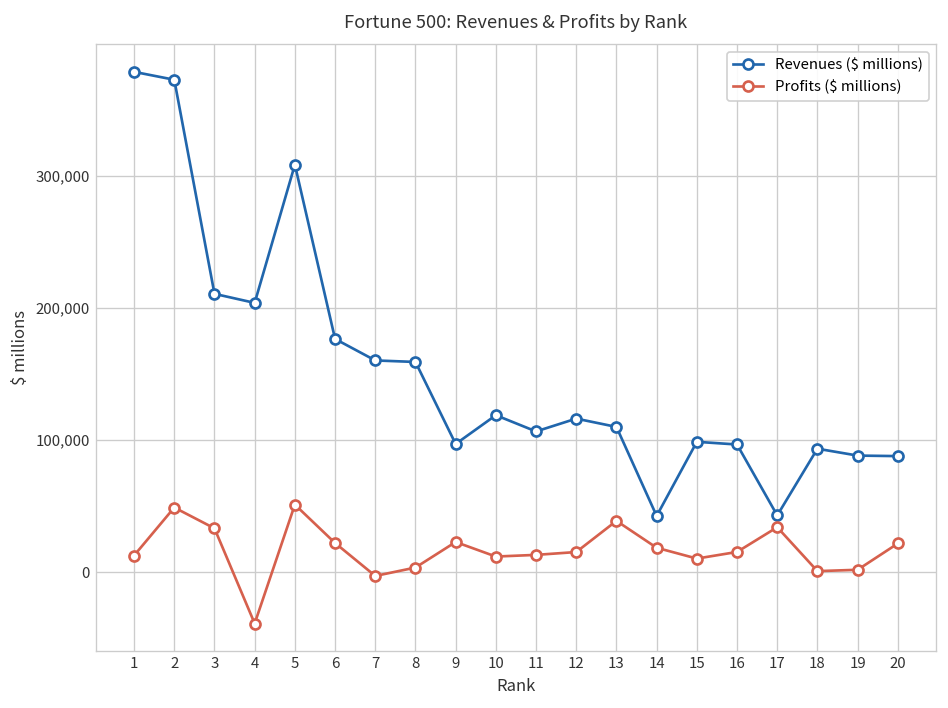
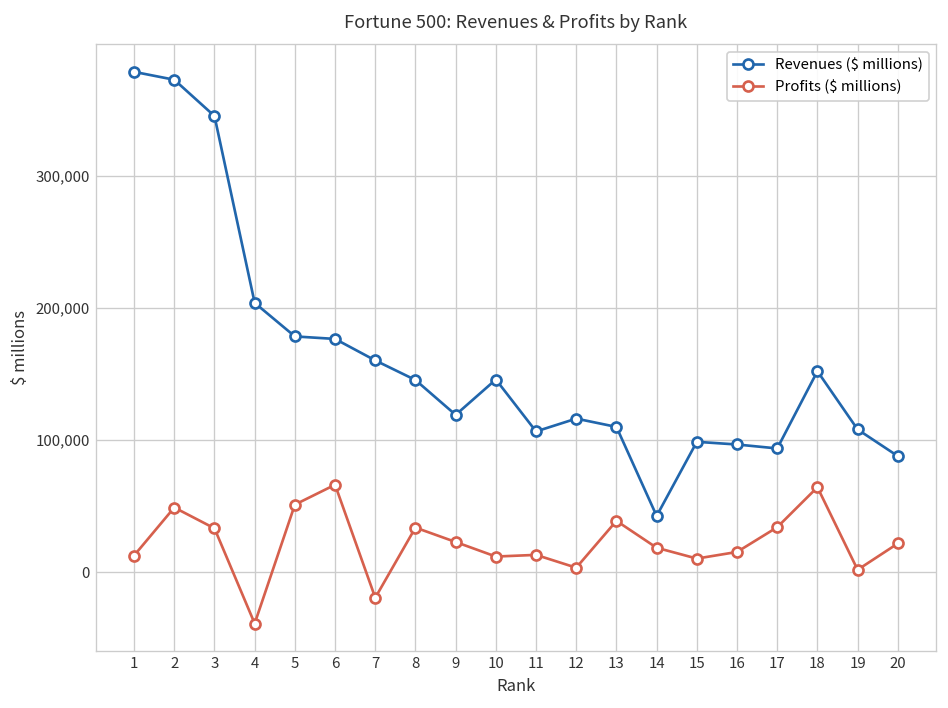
Revenues ($ millions), 3: 211,000 -> 345,000
Revenues ($ millions), 5: 309,000 -> 179,000
Profits ($ millions), 6: 22,000 -> 66,000
Profits ($ millions), 7: -3,000 -> -19,000
Revenues ($ millions), 8: 159,000 -> 146,000
Profits ($ millions), 8: 4,000 -> 34,000
Revenues ($ millions), 9: 97,000 -> 119,000
Revenues ($ millions), 10: 119,000 -> 146,000
Profits ($ millions), 12: 15,000 -> 4,000
Revenues ($ millions), 17: 43,000 -> 94,000
Revenues ($ millions), 18: 94,000 -> 152,000
Profits ($ millions), 18: 1,000 -> 64,000
Revenues ($ millions), 19: 88,000 -> 108,000
